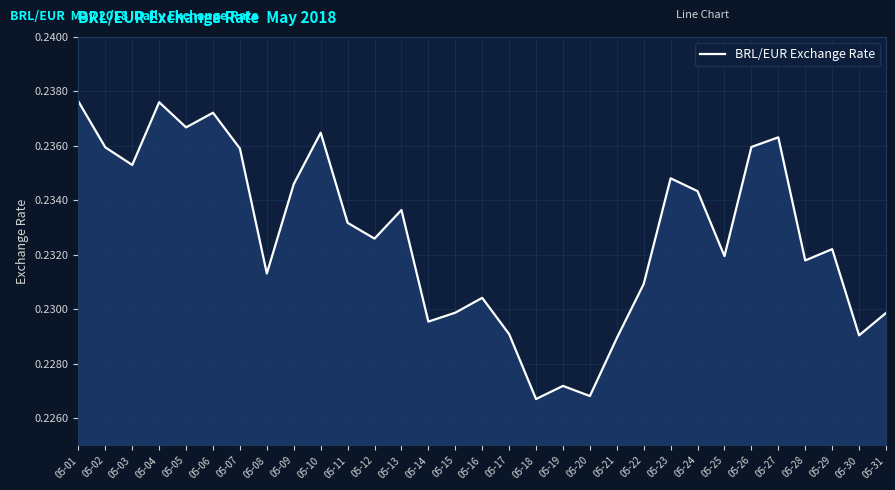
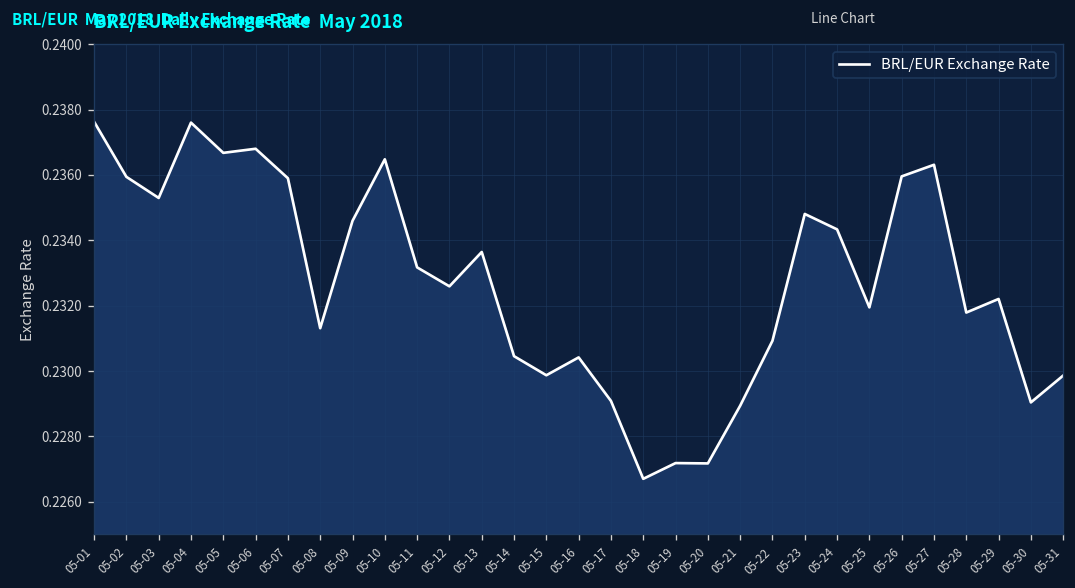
05-06: 0.2372 -> 0.2368
05-14: 0.2295 -> 0.2305
05-20: 0.2268 -> 0.2272
